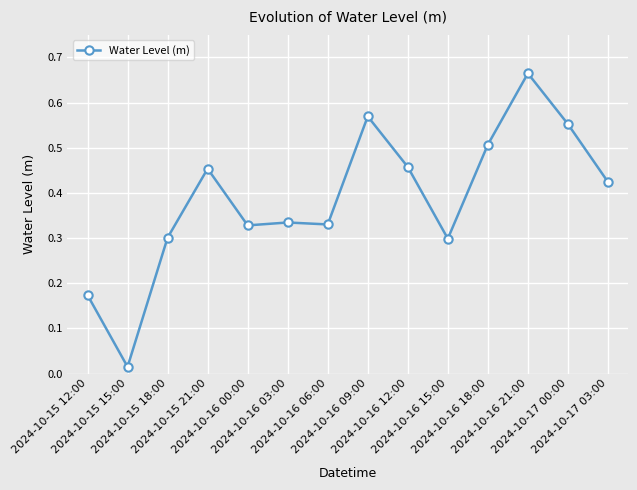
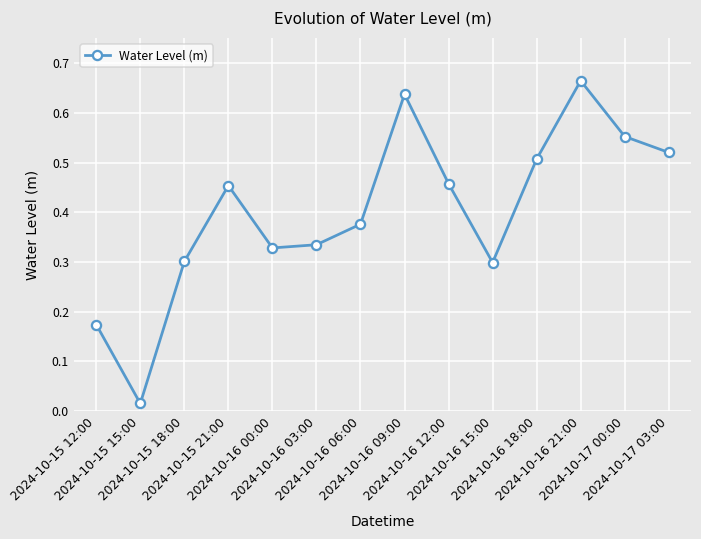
2024-10-16 06:00: 0.33 -> 0.38
2024-10-16 09:00: 0.57 -> 0.64
2024-10-17 03:00: 0.42 -> 0.52
